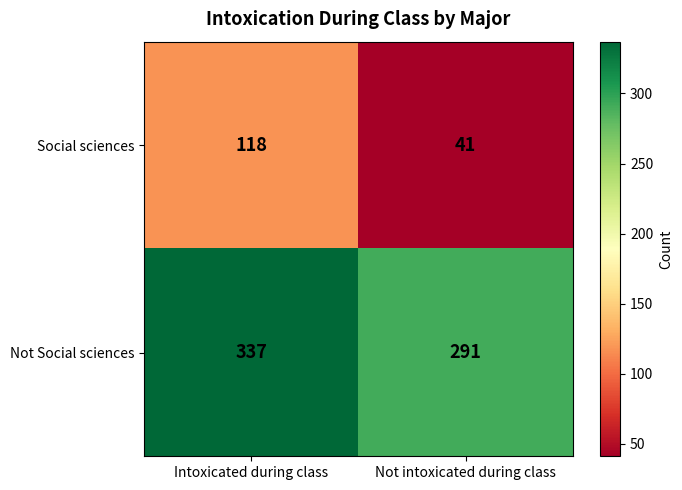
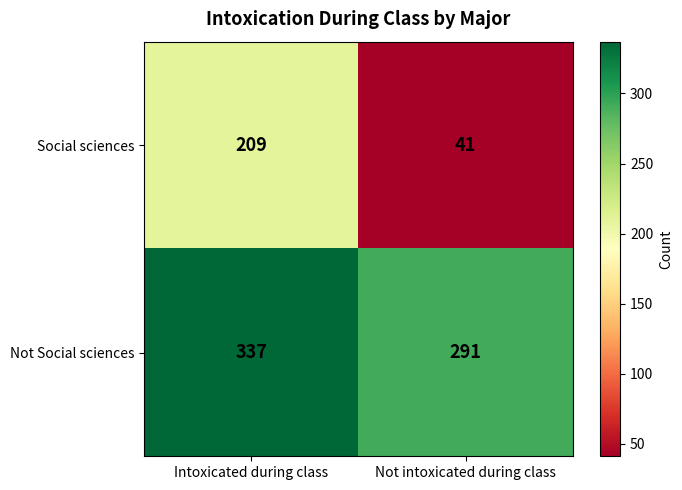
Social sciences, Intoxicated during class: 118 -> 209
